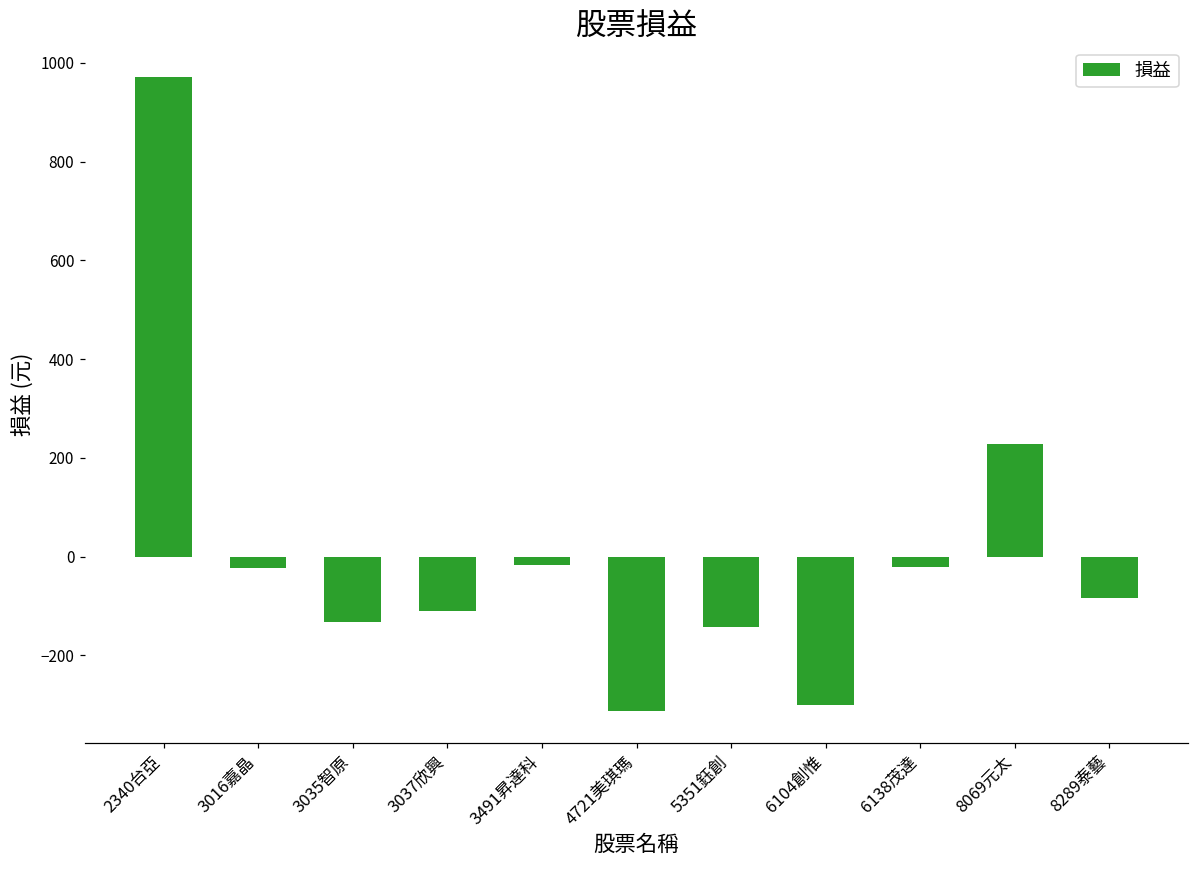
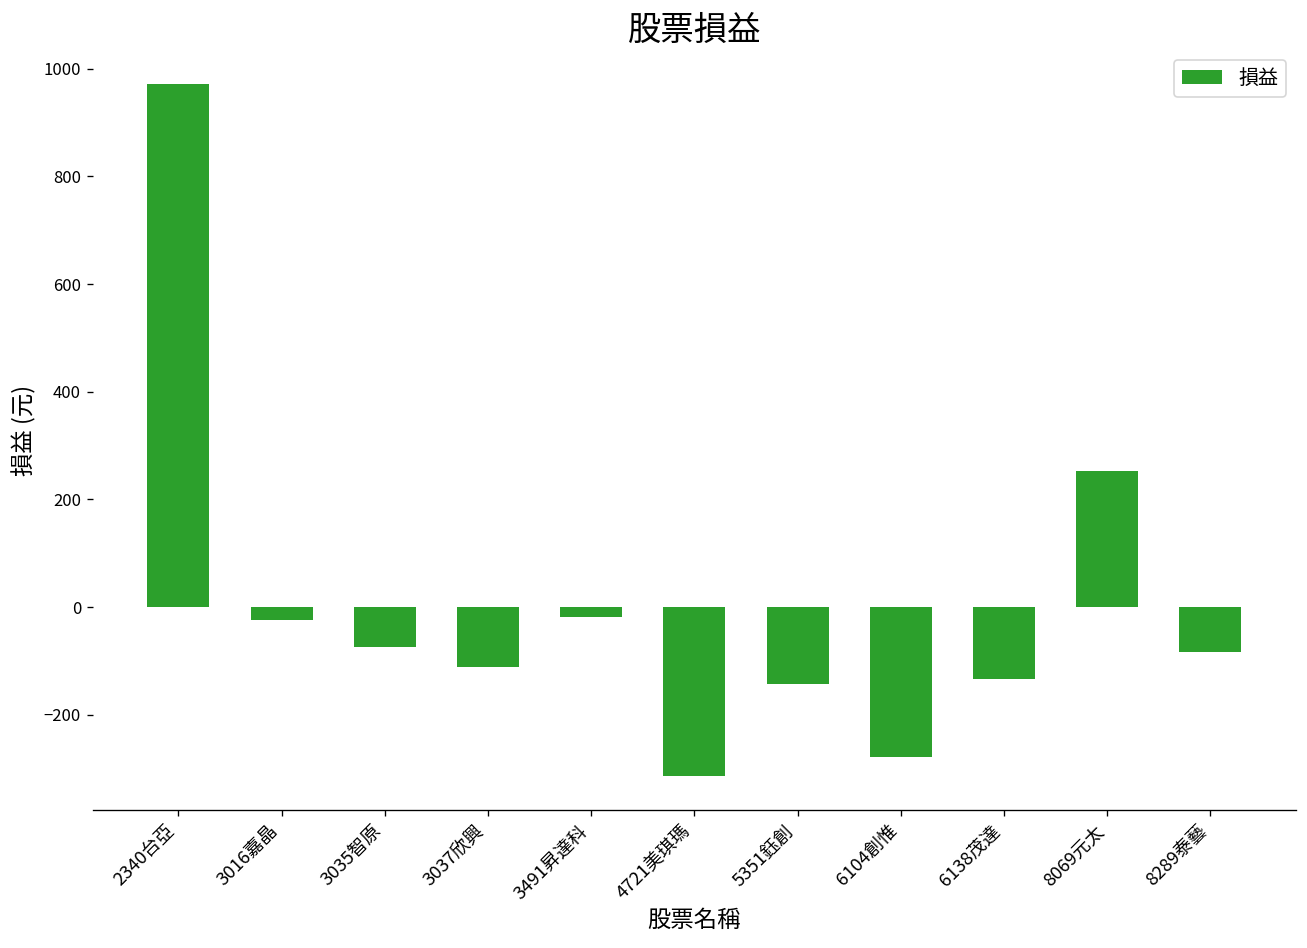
3035智原: -130 -> -70
6104創惟: -300 -> -280
6138茂達: -20 -> -130
8069元太: 230 -> 250
